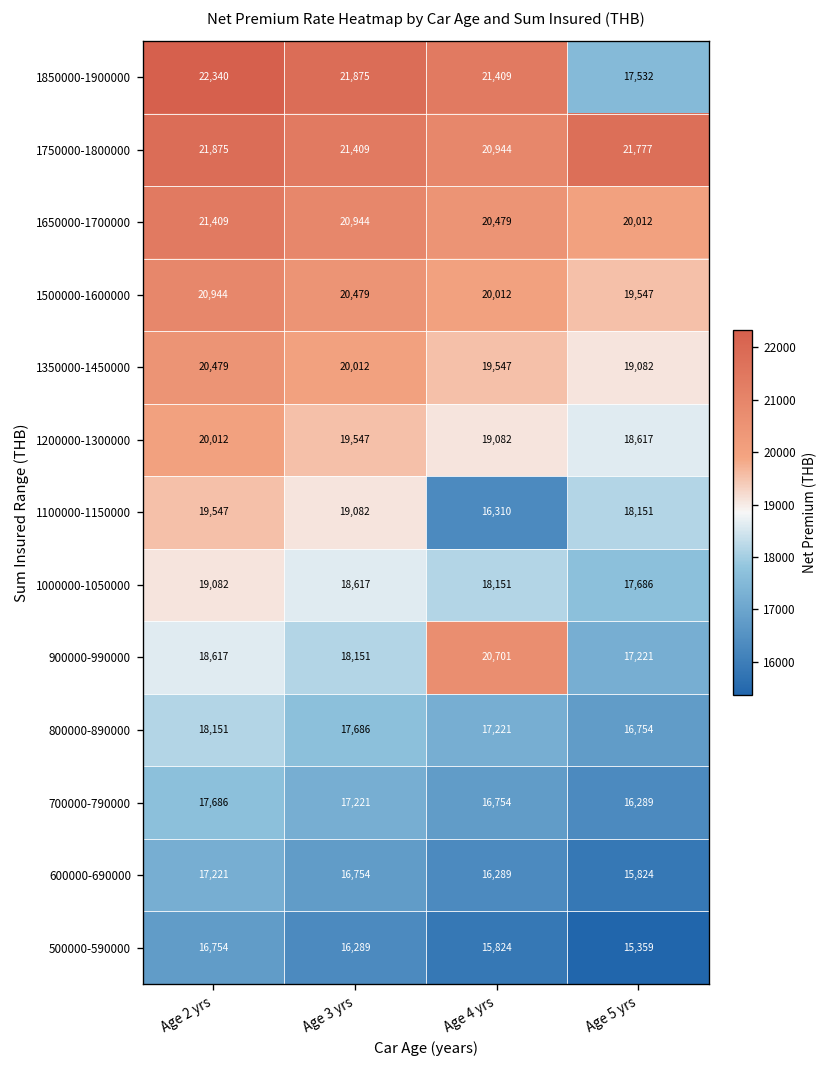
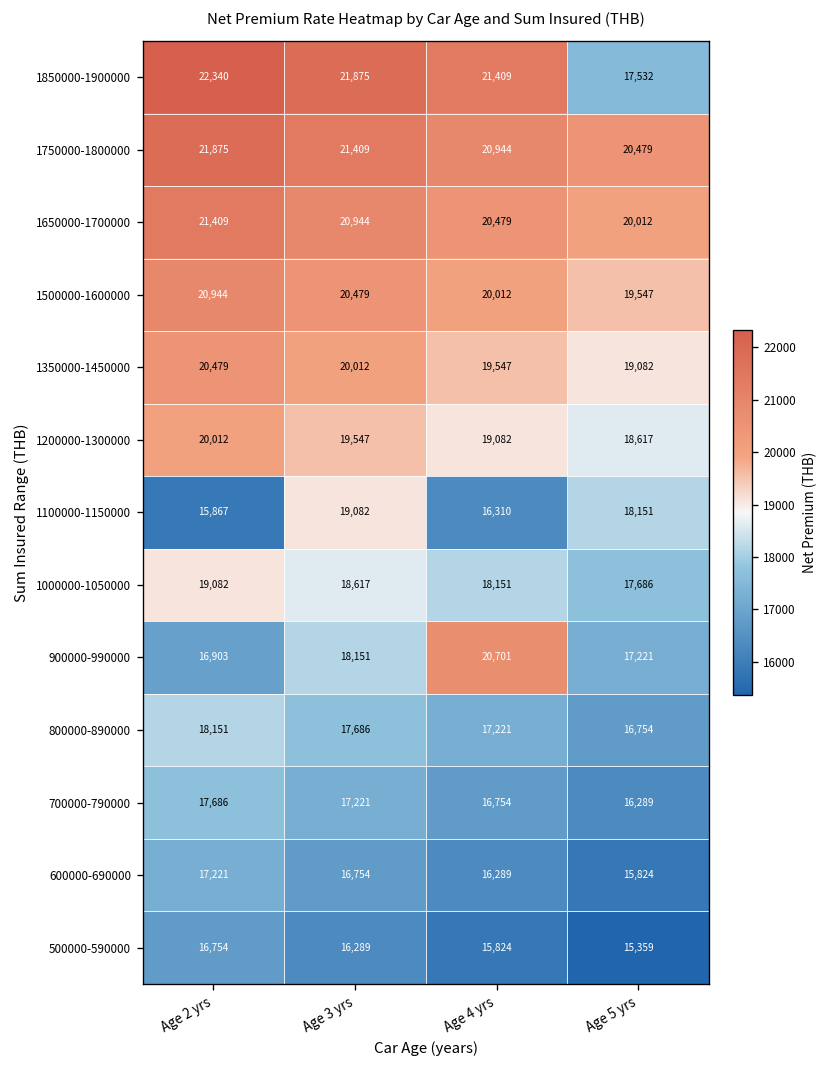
1750000-1800000, Age 5 yrs: 21,777 -> 20,479
1100000-1150000, Age 2 yrs: 19,547 -> 15,867
900000-990000, Age 2 yrs: 18,617 -> 16,903
